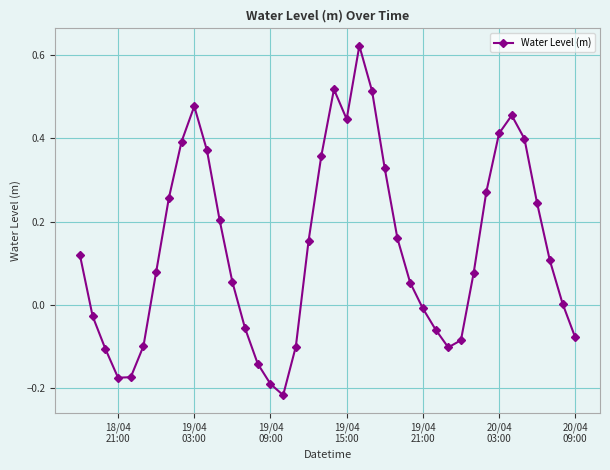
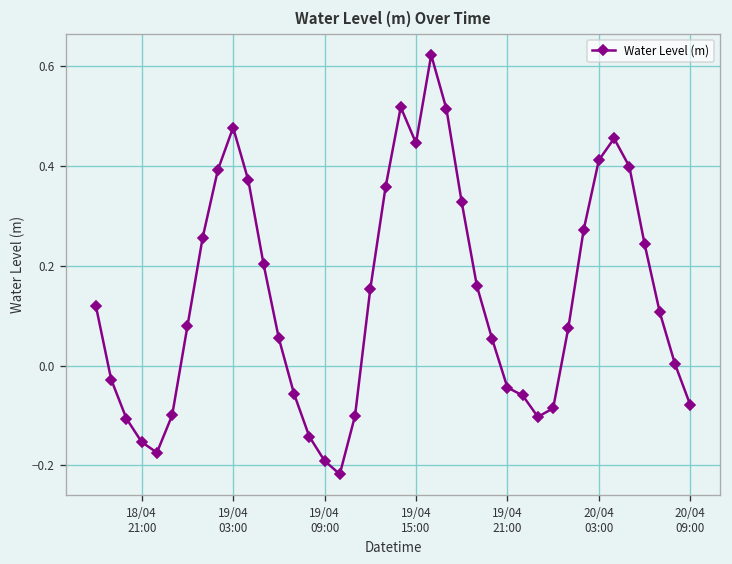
18/04 21:00: -0.18 -> -0.15
19/04 21:00: -0.01 -> -0.04
